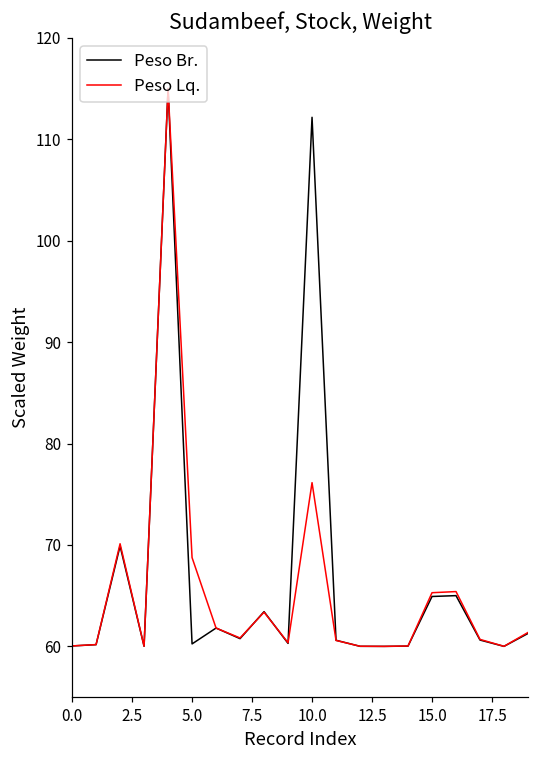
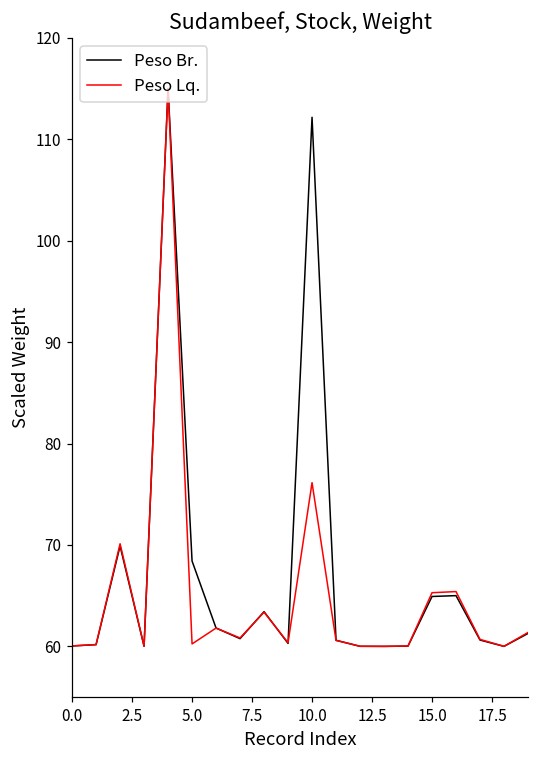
Peso Br., 5.0: 60 -> 68
Peso Lq., 5.0: 69 -> 60
